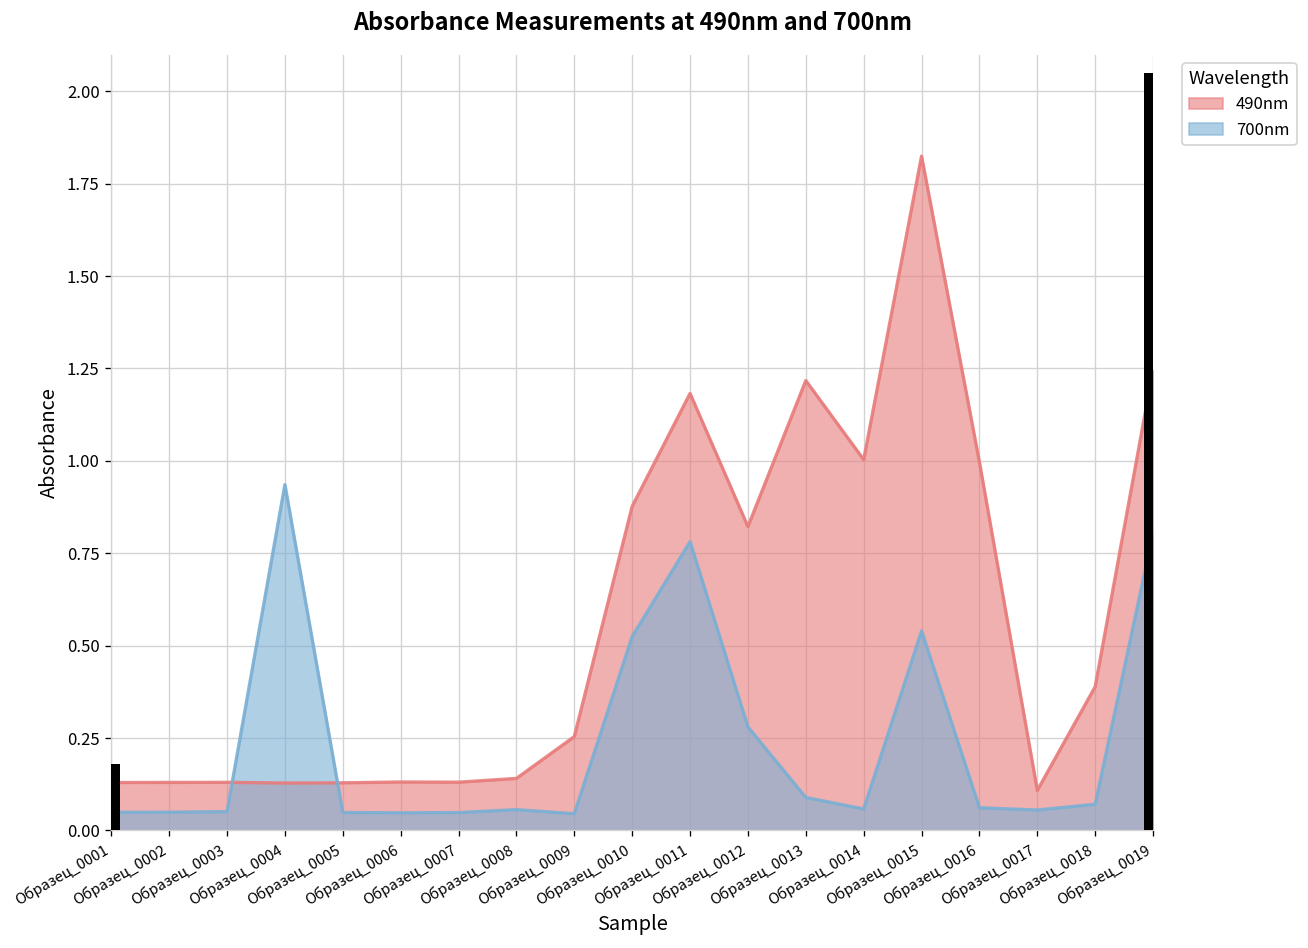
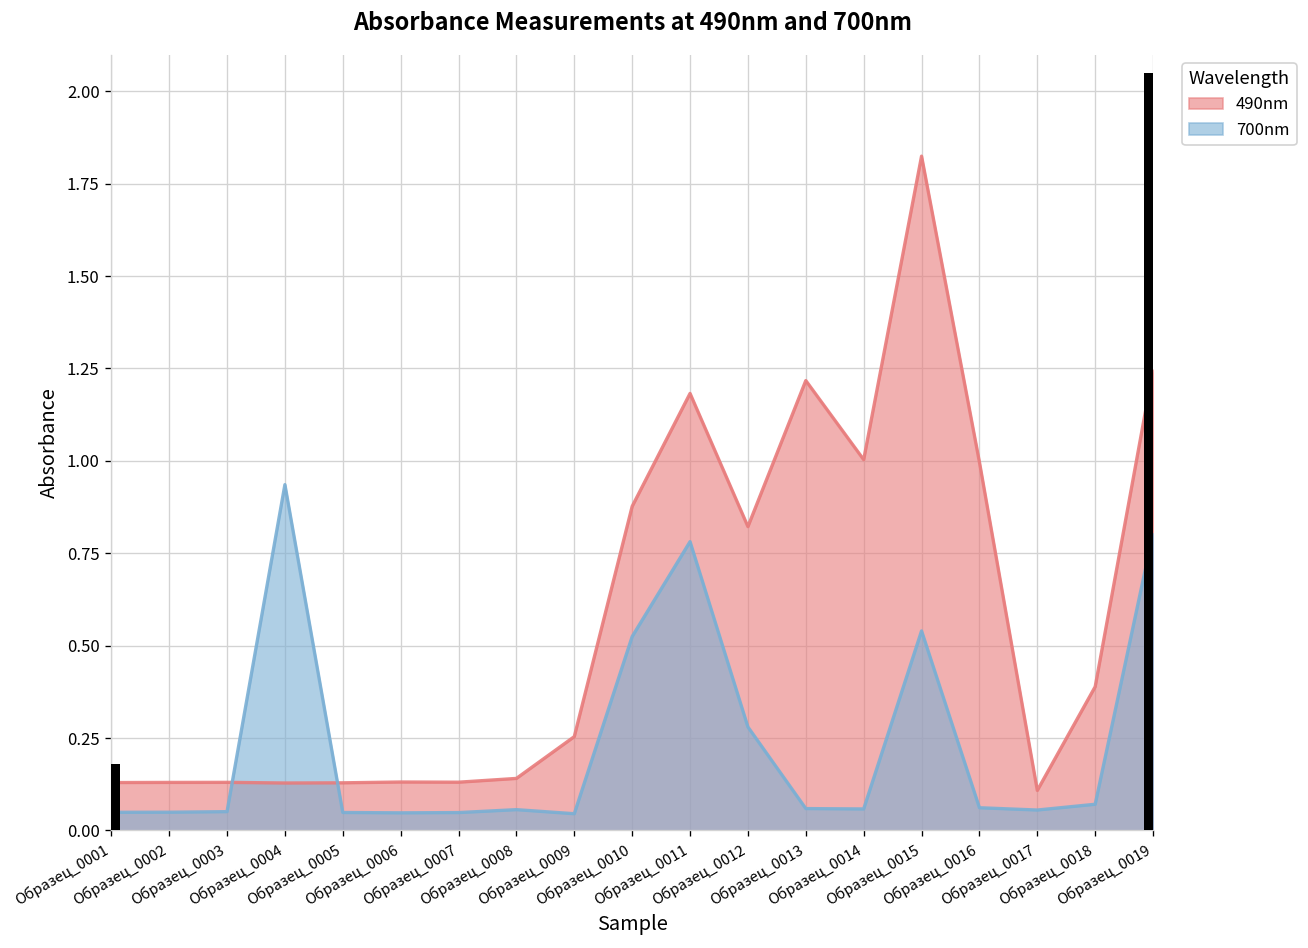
700nm, Образец_0013: 0.09 -> 0.06
